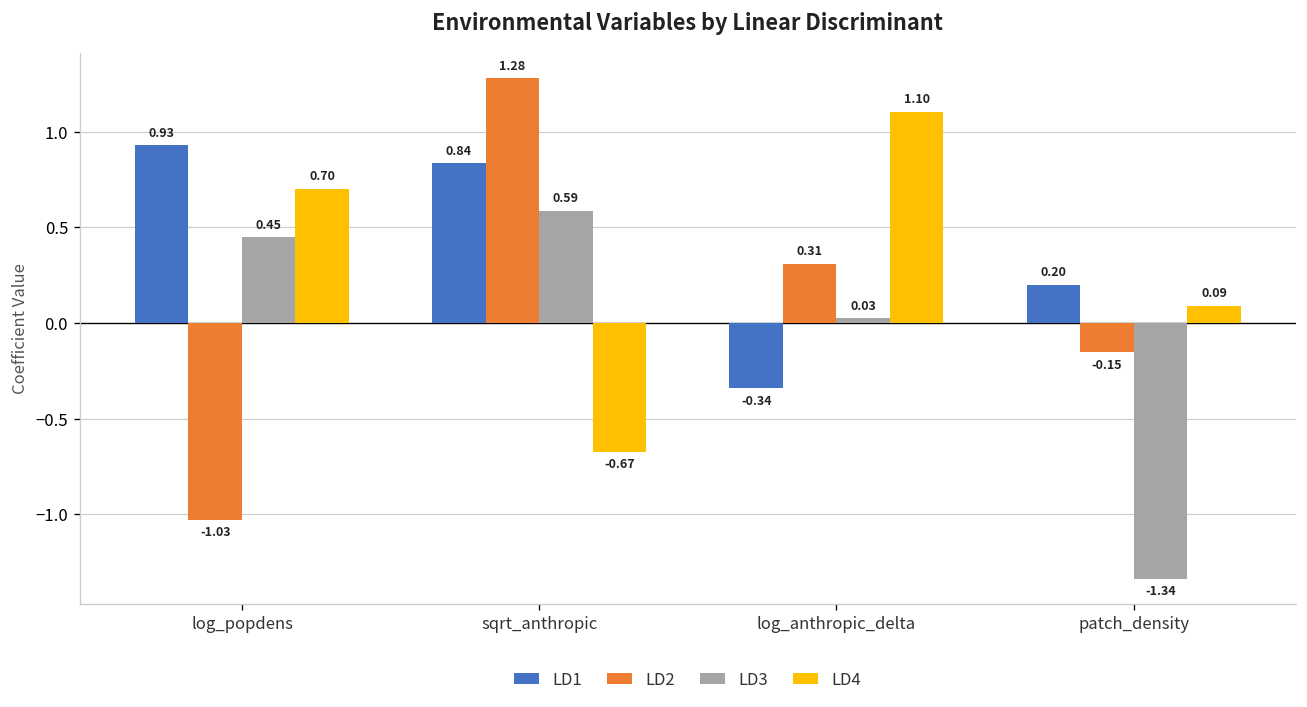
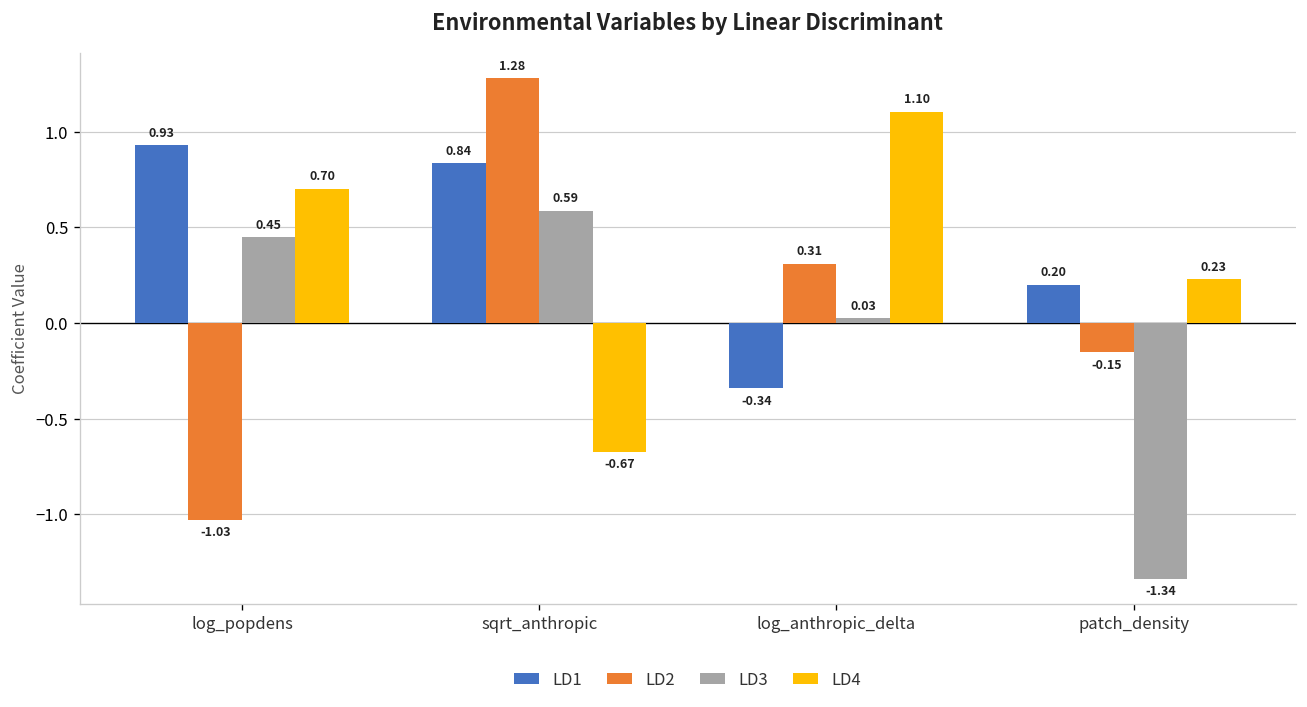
LD4, patch_density: 0.09 -> 0.23
